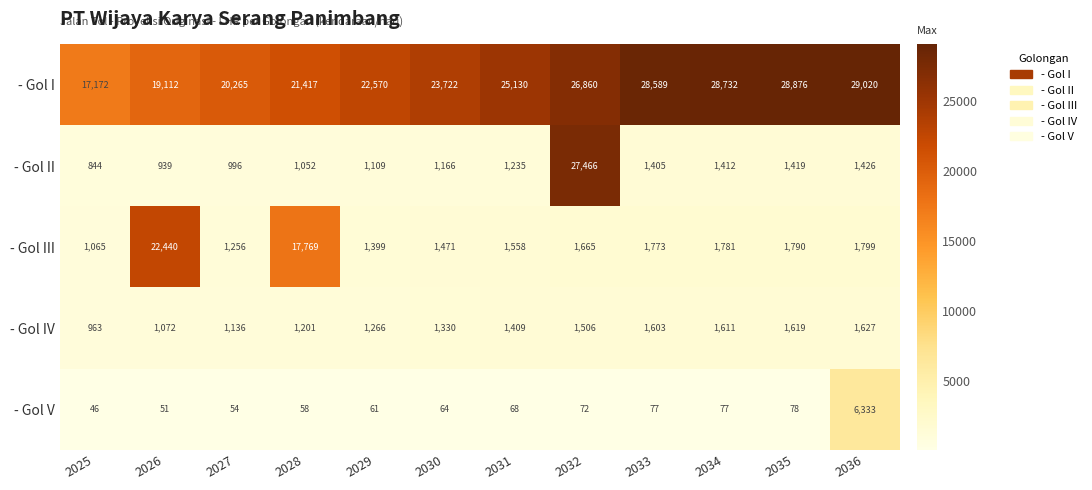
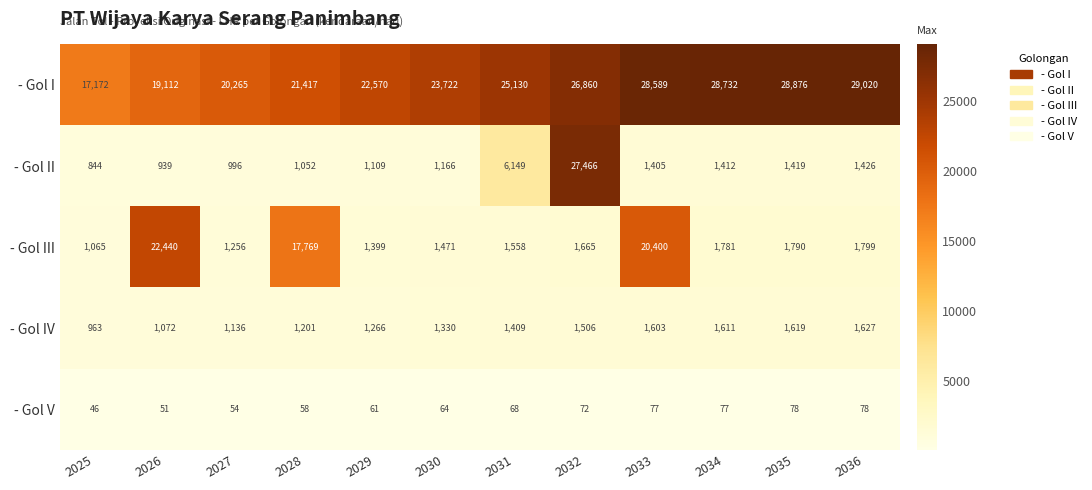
- Gol II, 2031: 1,235 -> 6,149
- Gol III, 2033: 1,773 -> 20,400
- Gol V, 2036: 6,333 -> 78
